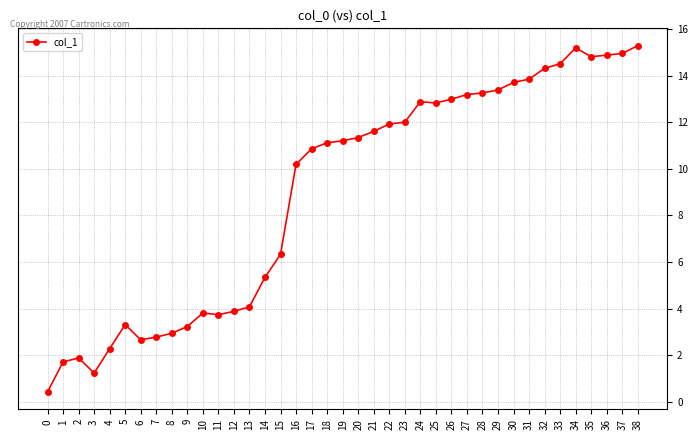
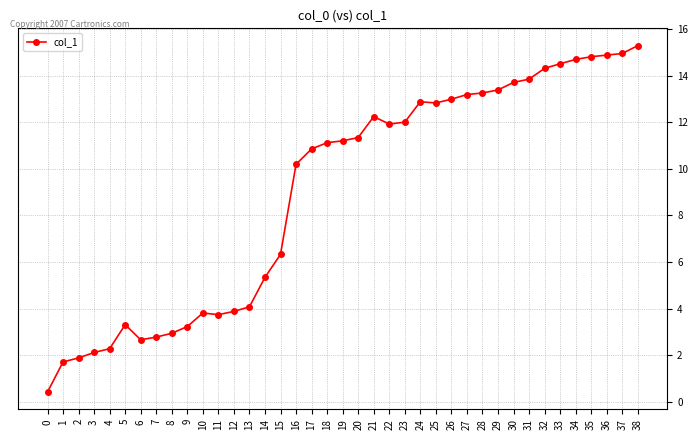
3: 1.2 -> 2.1
21: 11.6 -> 12.2
34: 15.2 -> 14.7
